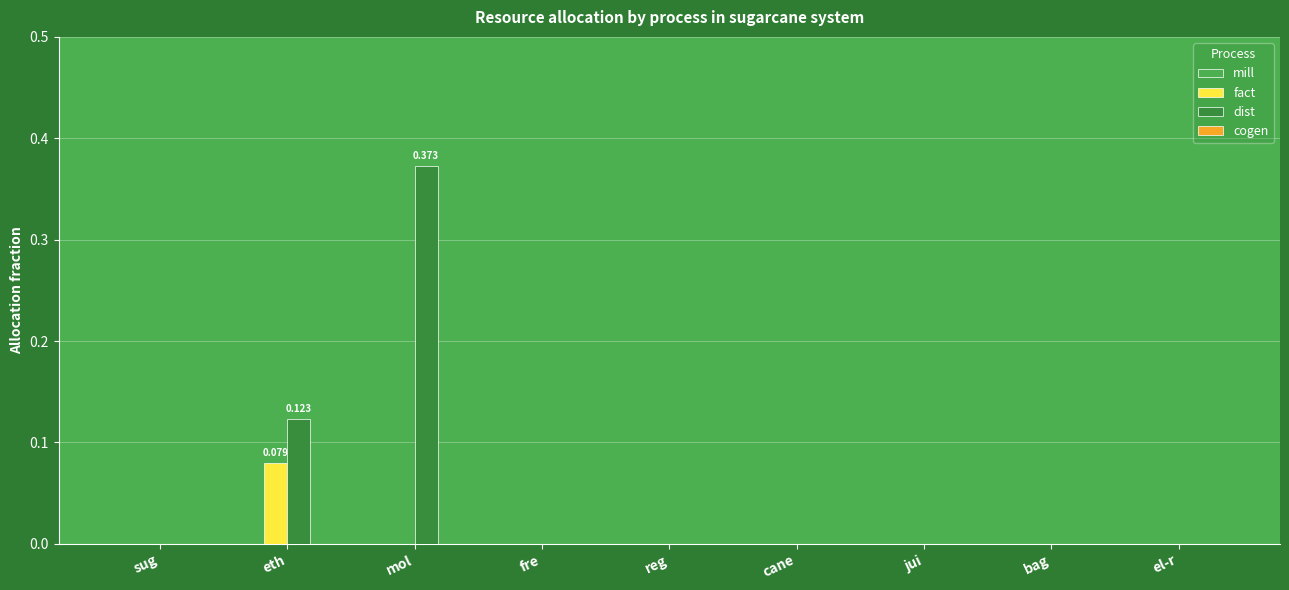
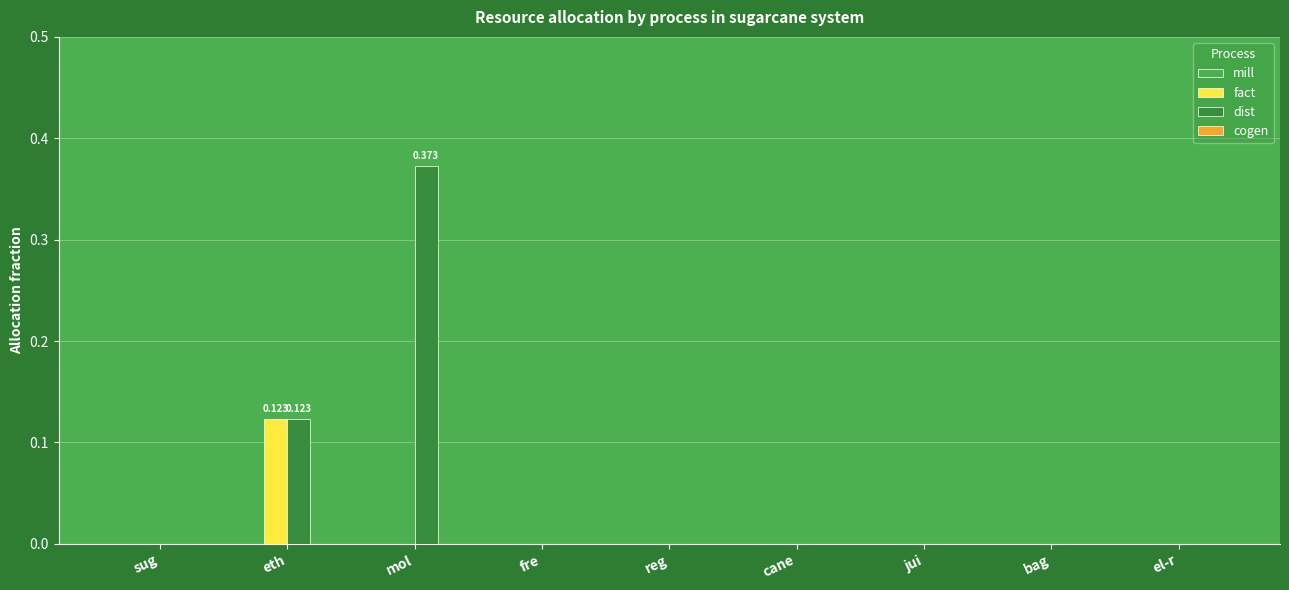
fact, eth: 0.079 -> 0.123
